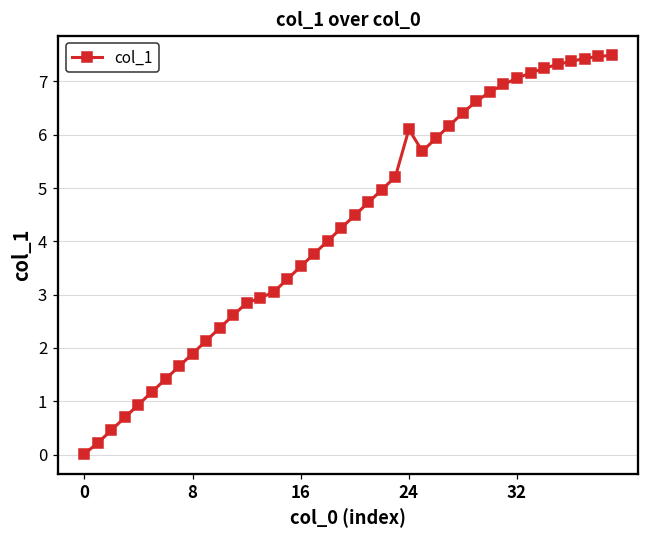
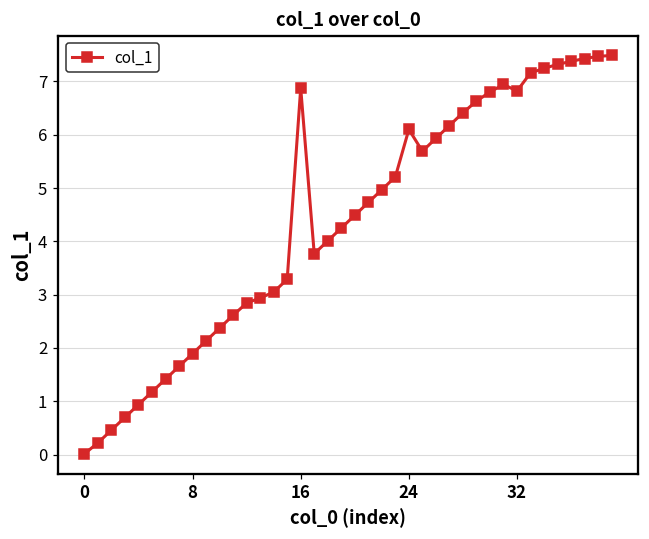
16: 3.5 -> 6.9
32: 7.1 -> 6.8
